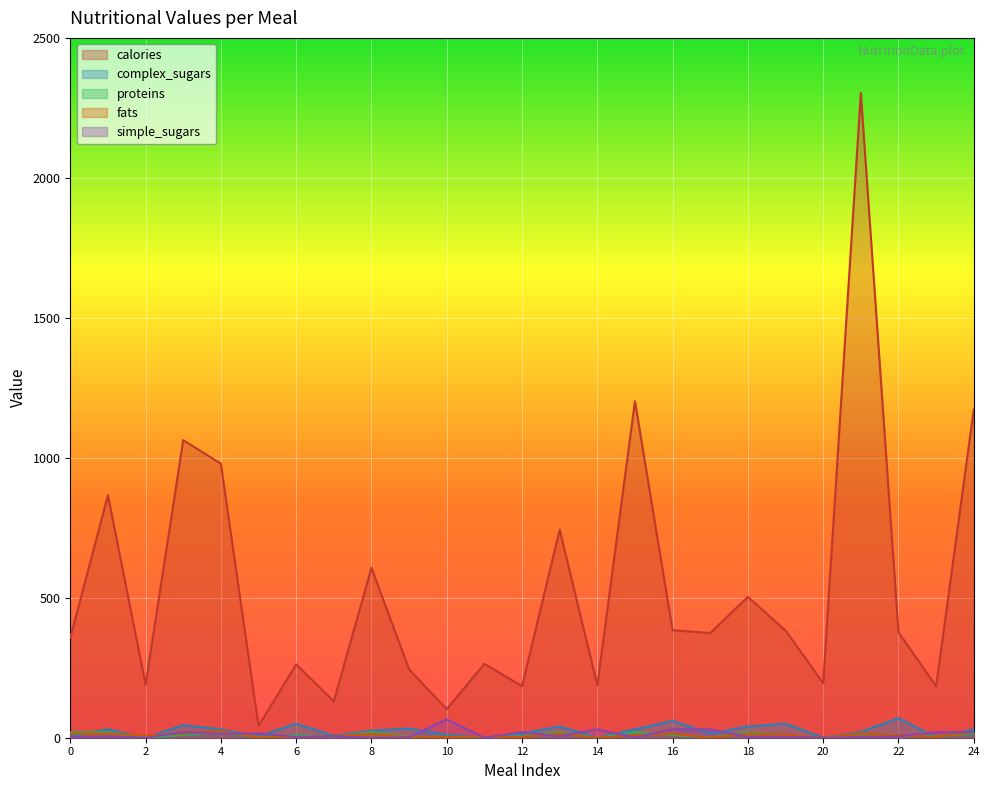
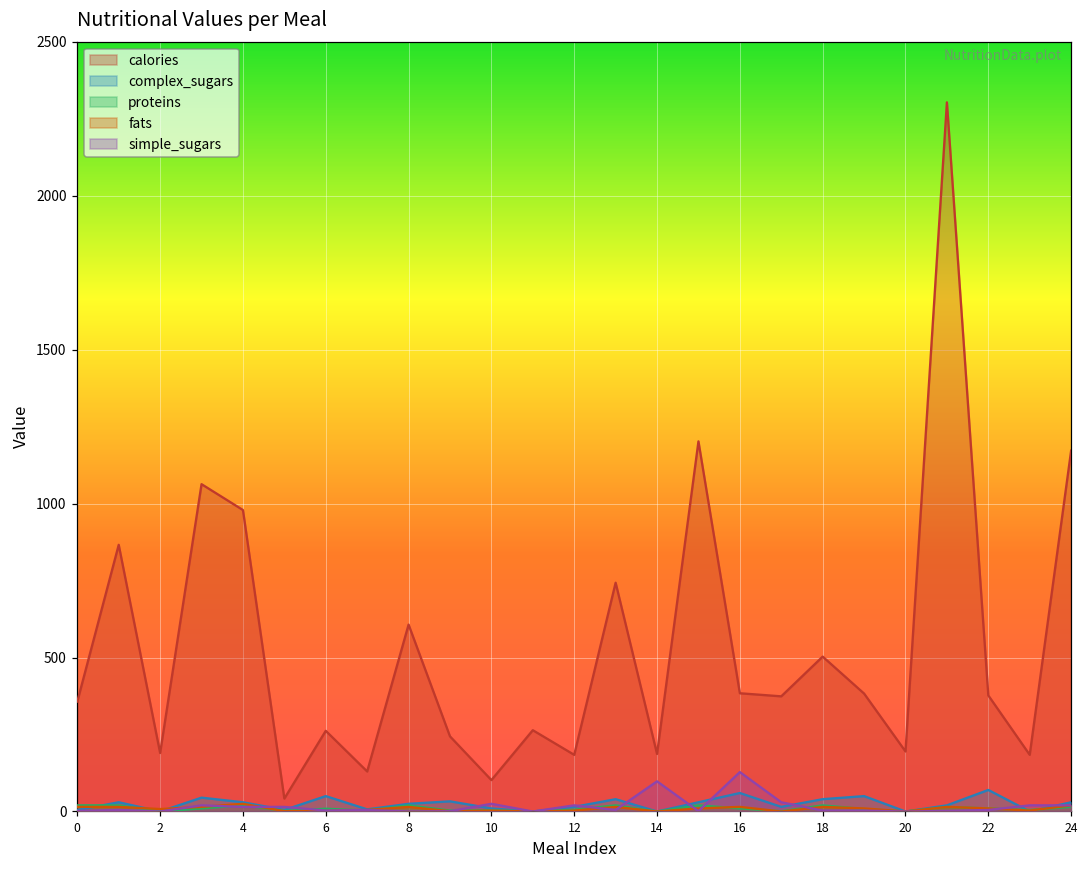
simple_sugars, 10: 70 -> 30
simple_sugars, 14: 30 -> 100
simple_sugars, 16: 30 -> 130
